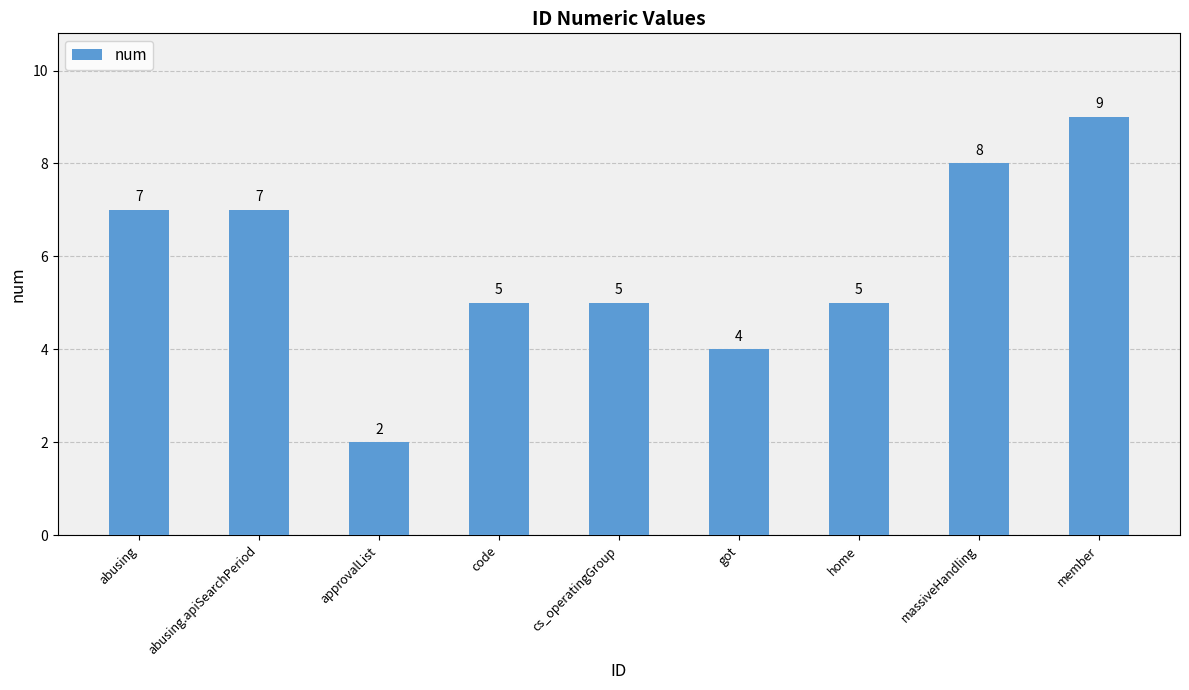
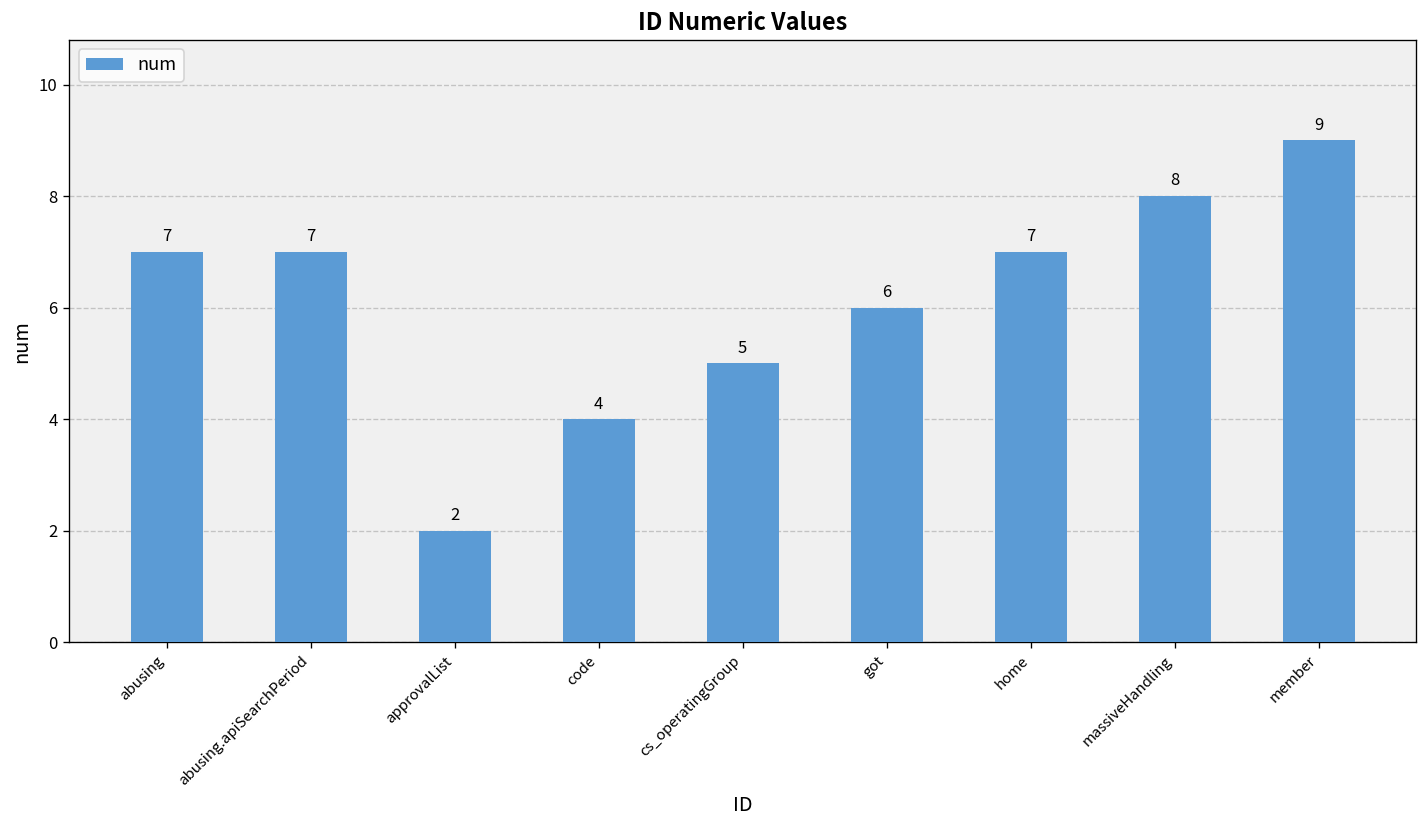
code: 5 -> 4
got: 4 -> 6
home: 5 -> 7
